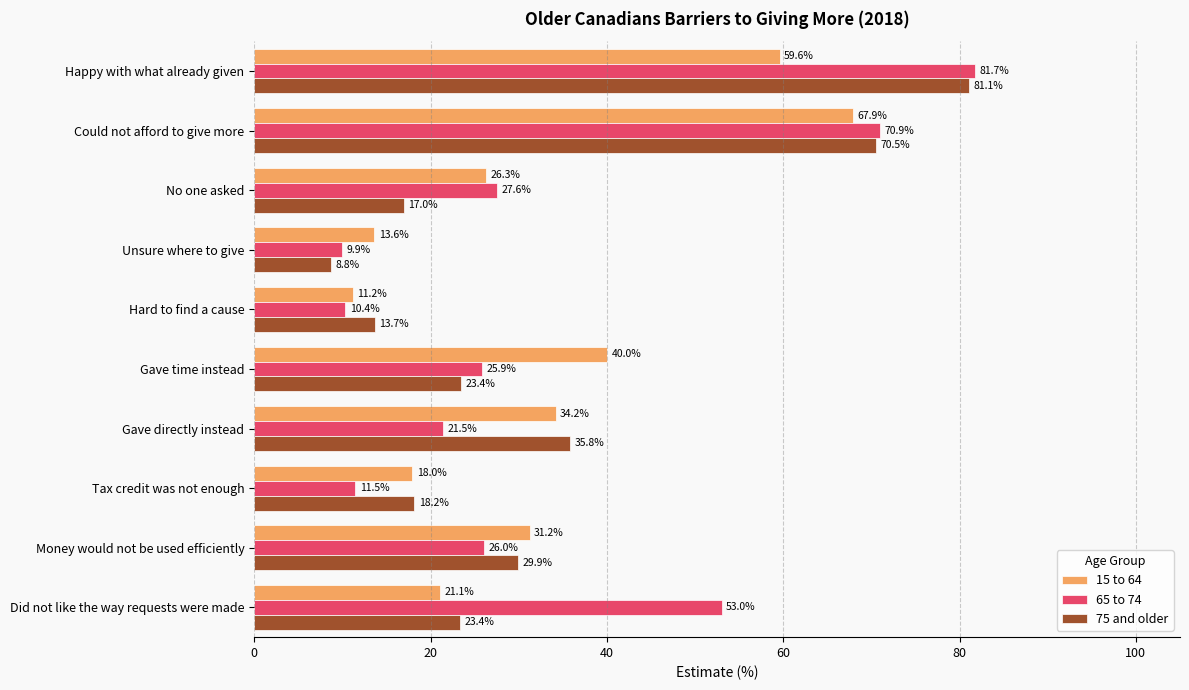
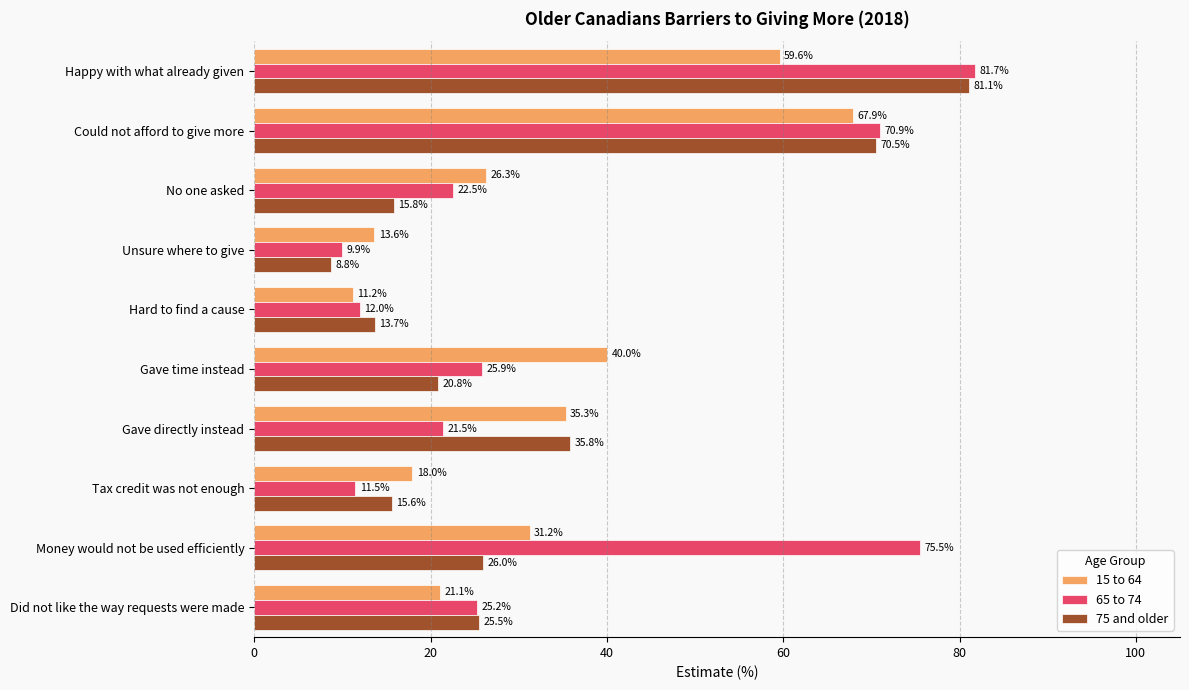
65 to 74, No one asked: 27.6% -> 22.5%
75 and older, No one asked: 17.0% -> 15.8%
65 to 74, Hard to find a cause: 10.4% -> 12.0%
75 and older, Gave time instead: 23.4% -> 20.8%
15 to 64, Gave directly instead: 34.2% -> 35.3%
75 and older, Tax credit was not enough: 18.2% -> 15.6%
65 to 74, Money would not be used efficiently: 26.0% -> 75.5%
75 and older, Money would not be used efficiently: 29.9% -> 26.0%
65 to 74, Did not like the way requests were made: 53.0% -> 25.2%
75 and older, Did not like the way requests were made: 23.4% -> 25.5%
